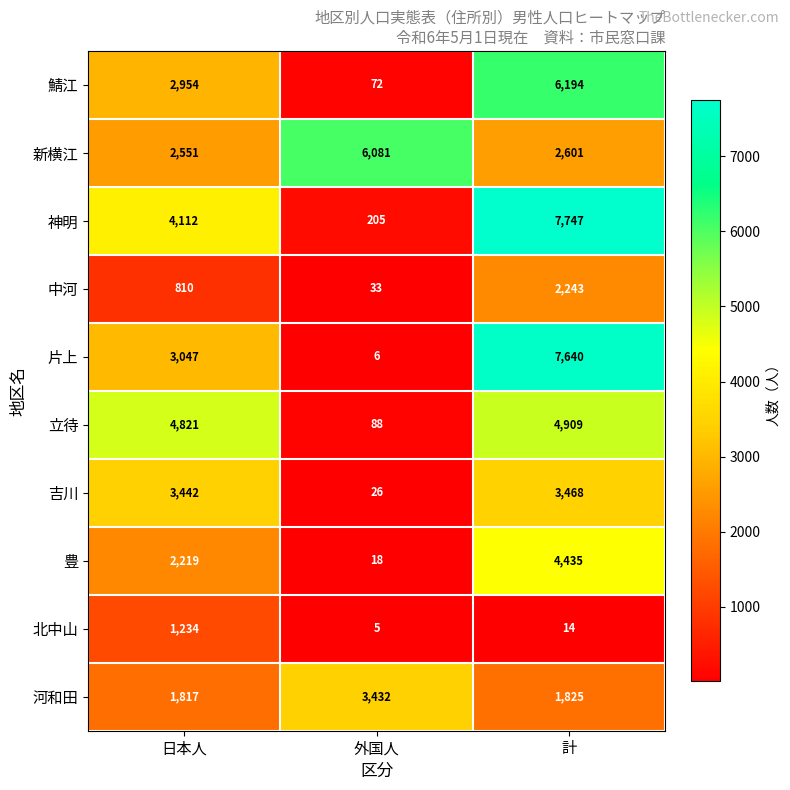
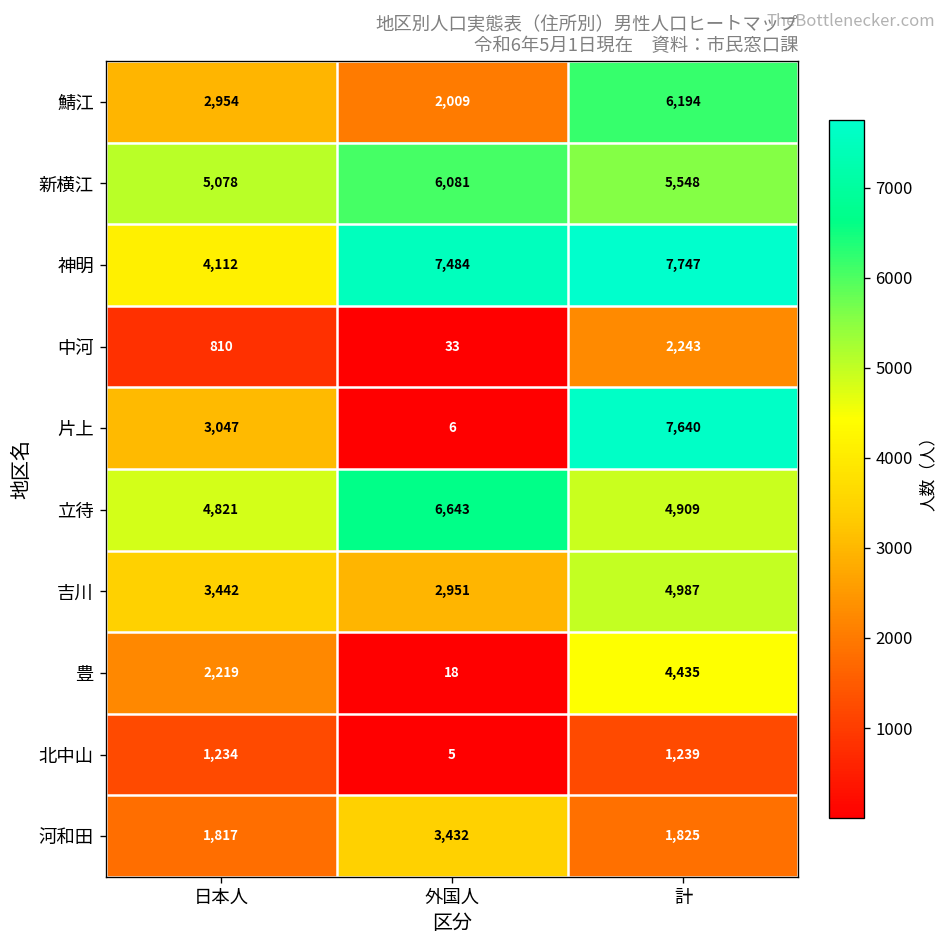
鯖江, 外国人: 72 -> 2,009
新横江, 日本人: 2,551 -> 5,078
新横江, 計: 2,601 -> 5,548
神明, 外国人: 205 -> 7,484
立待, 外国人: 88 -> 6,643
吉川, 外国人: 26 -> 2,951
吉川, 計: 3,468 -> 4,987
北中山, 計: 14 -> 1,239
